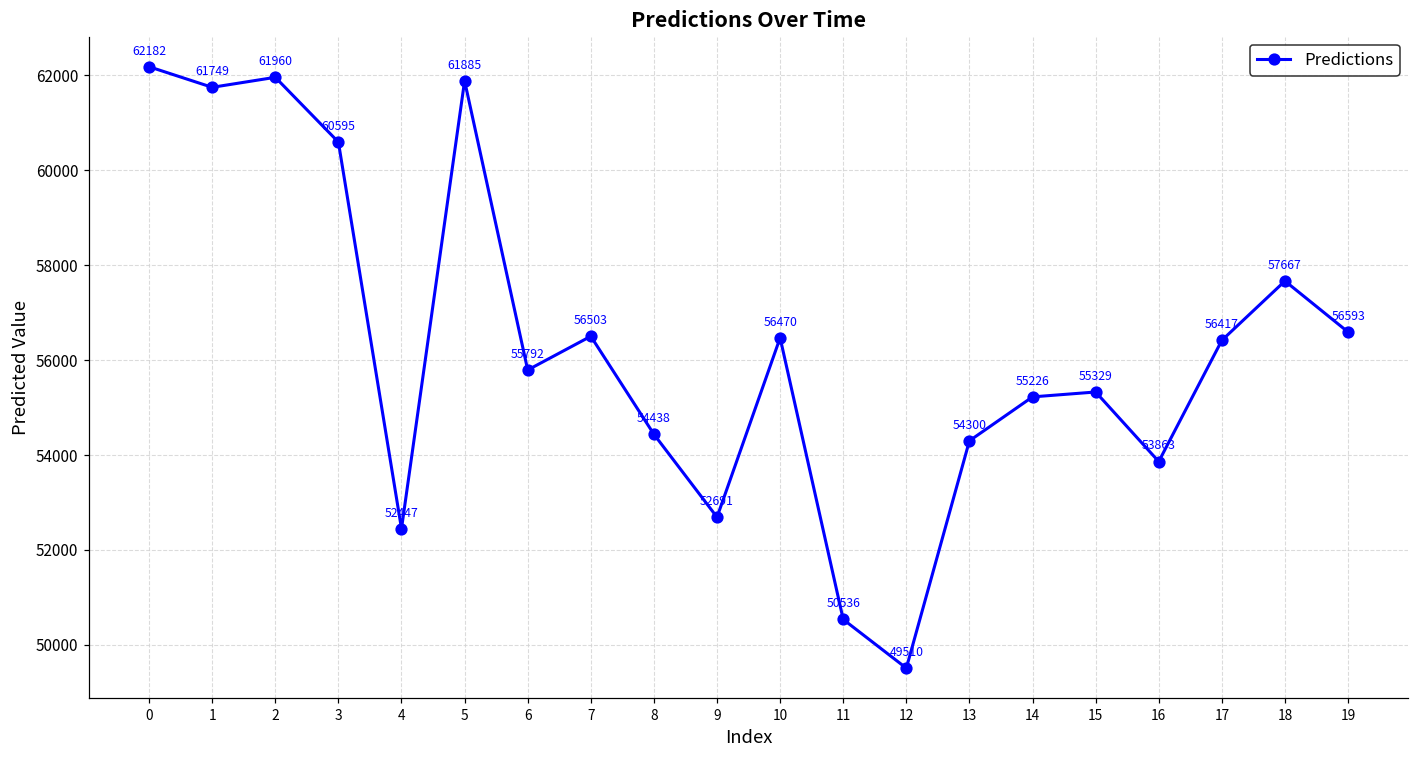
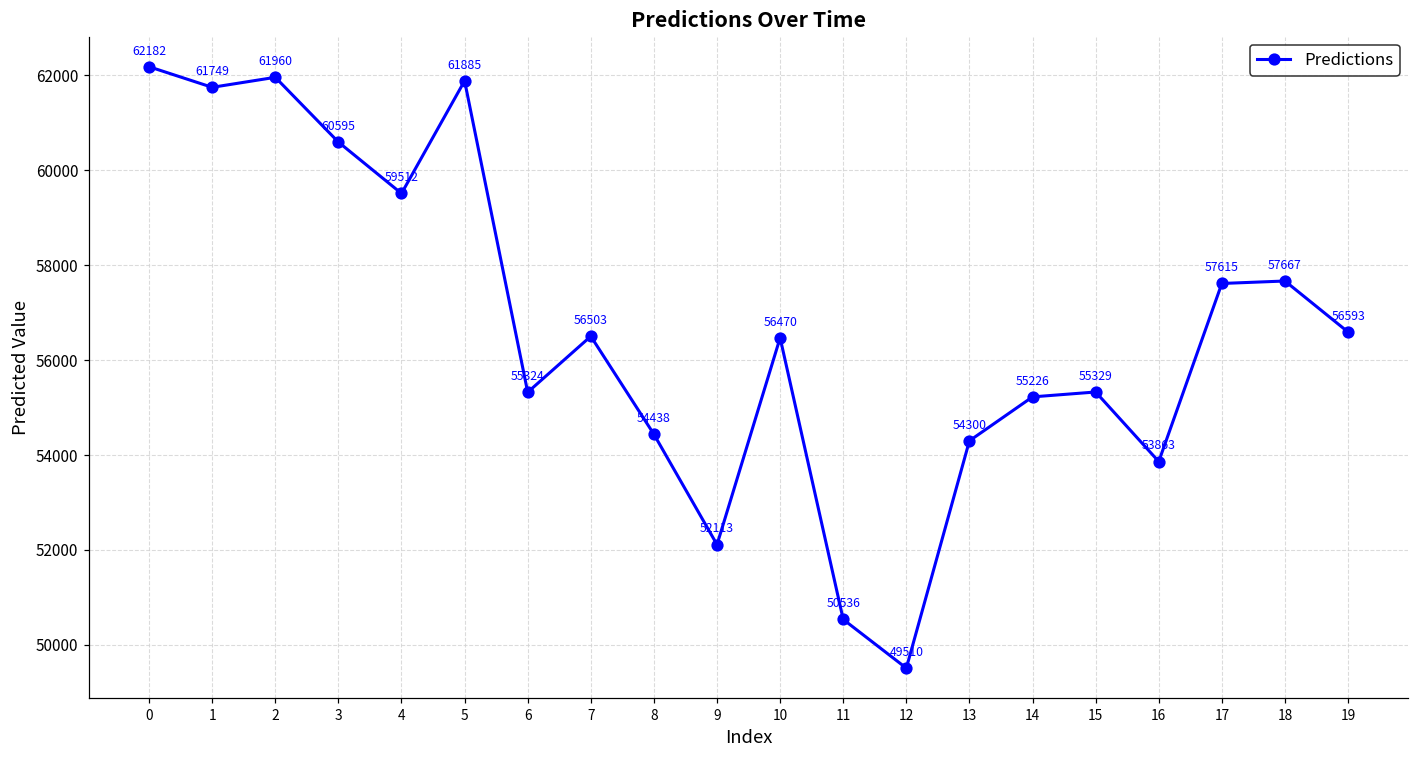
4: 52447 -> 59512
6: 55792 -> 55324
9: 52691 -> 52113
17: 56417 -> 57615
